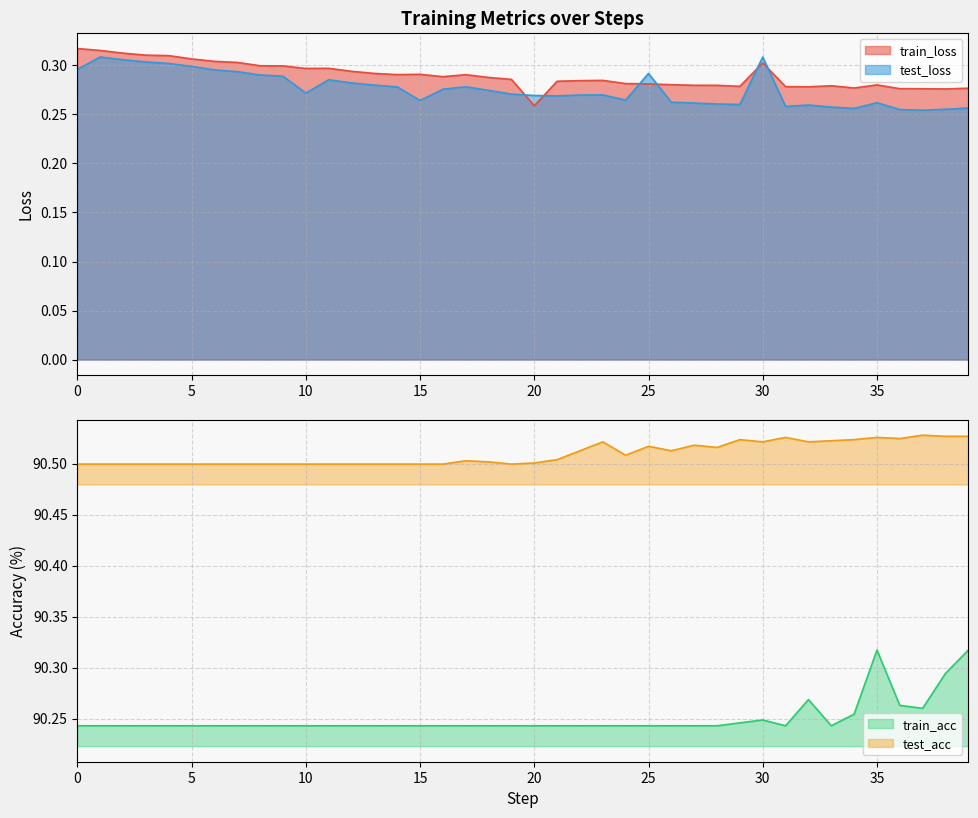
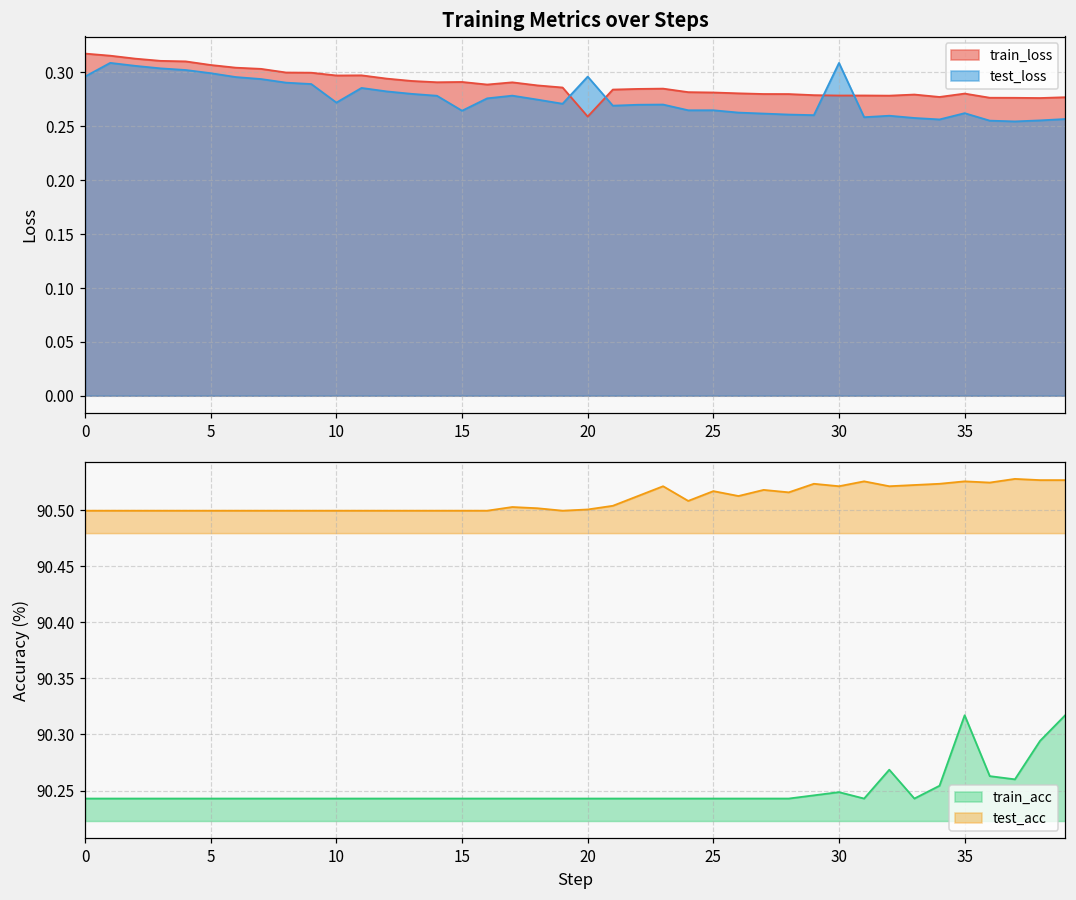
Training Metrics over Steps, test_loss, 20: 0.27 -> 0.30
Training Metrics over Steps, test_loss, 25: 0.29 -> 0.26
Training Metrics over Steps, train_loss, 30: 0.30 -> 0.28
